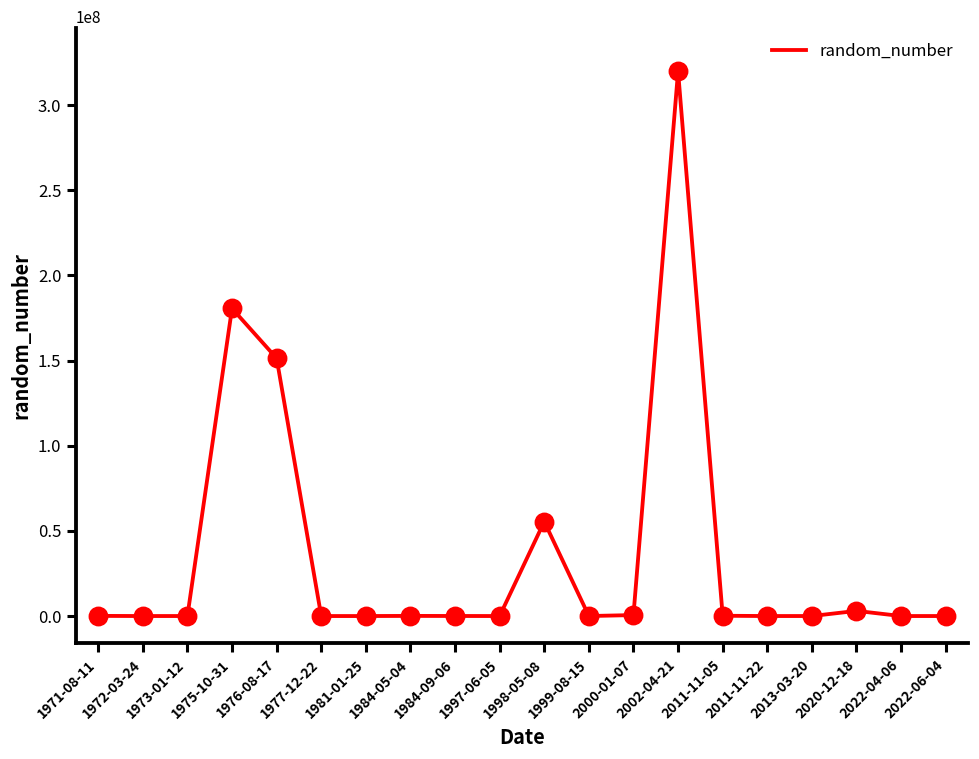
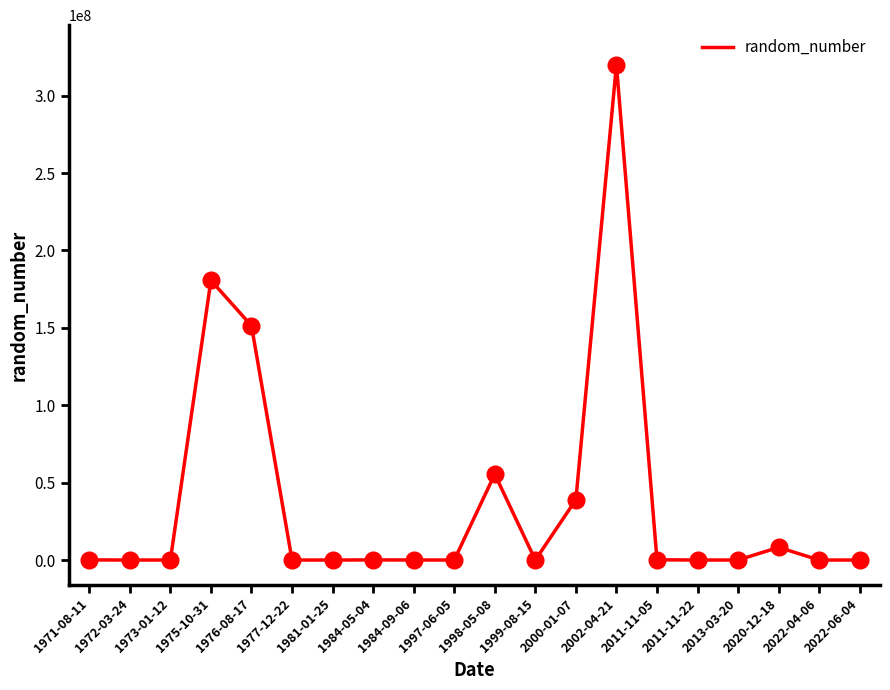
2000-01-07: 1000000 -> 39000000
2020-12-18: 3000000 -> 8000000
